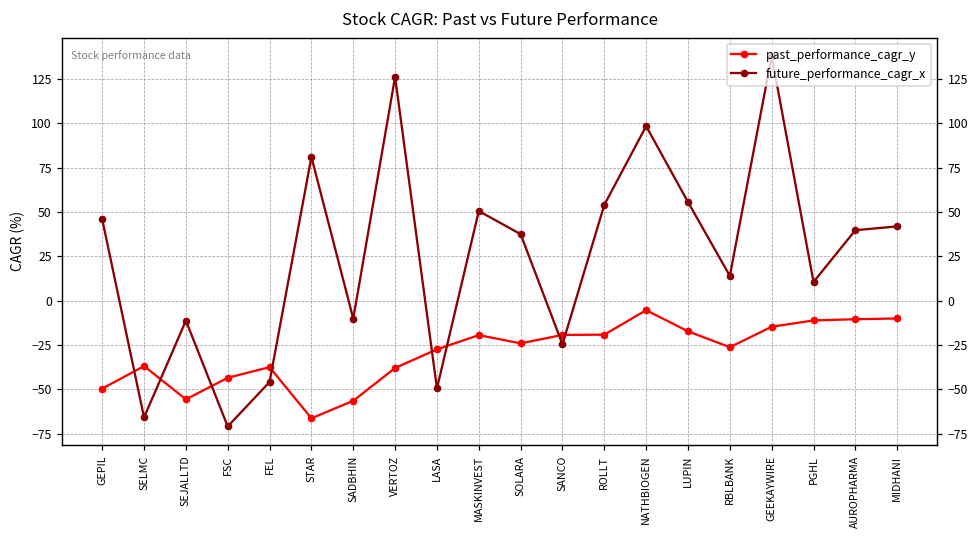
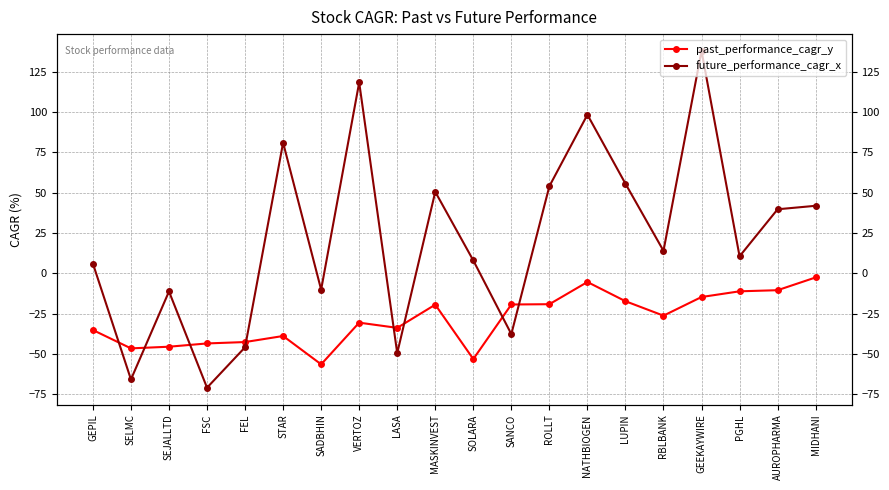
past_performance_cagr_y, GEPIL: -50 -> -35
future_performance_cagr_x, GEPIL: 46 -> 6
past_performance_cagr_y, SELMC: -37 -> -46
past_performance_cagr_y, SEJALLTD: -56 -> -45
past_performance_cagr_y, FEL: -37 -> -43
past_performance_cagr_y, STAR: -66 -> -39
past_performance_cagr_y, VERTOZ: -38 -> -31
future_performance_cagr_x, VERTOZ: 126 -> 118
past_performance_cagr_y, LASA: -27 -> -34
past_performance_cagr_y, SOLARA: -24 -> -53
future_performance_cagr_x, SOLARA: 38 -> 8
future_performance_cagr_x, SANCO: -25 -> -38
past_performance_cagr_y, MIDHANI: -10 -> -3
